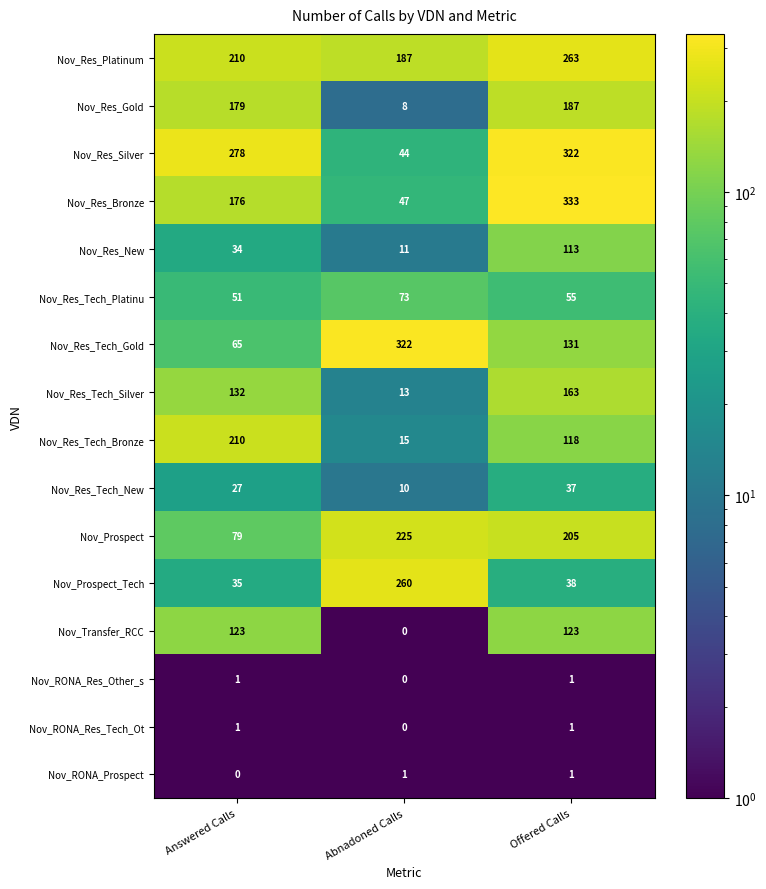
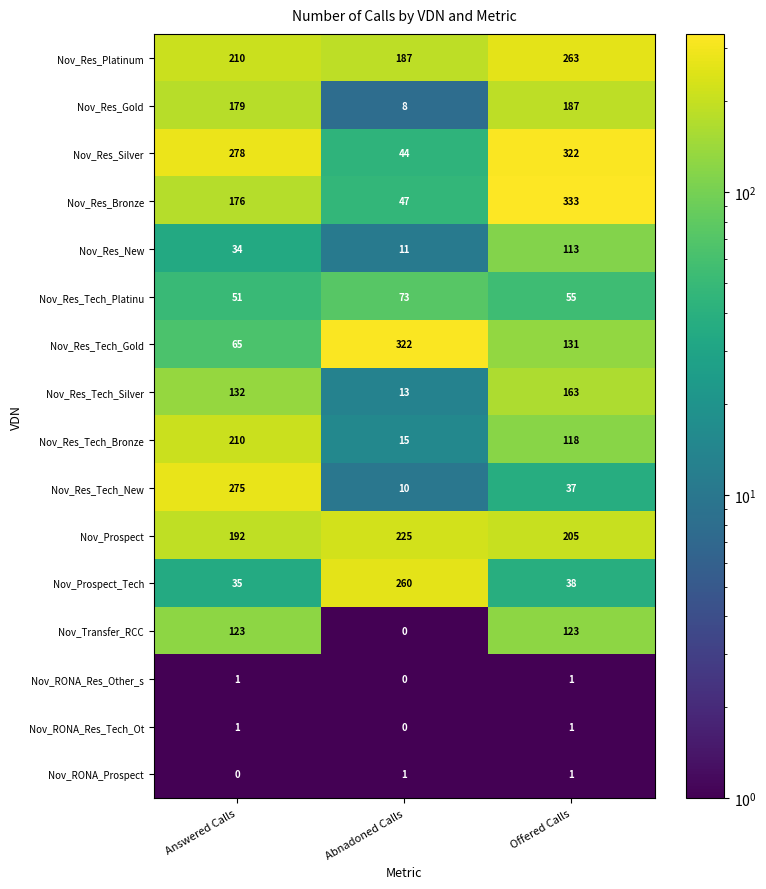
Nov_Res_Tech_New, Answered Calls: 27 -> 275
Nov_Prospect, Answered Calls: 79 -> 192
